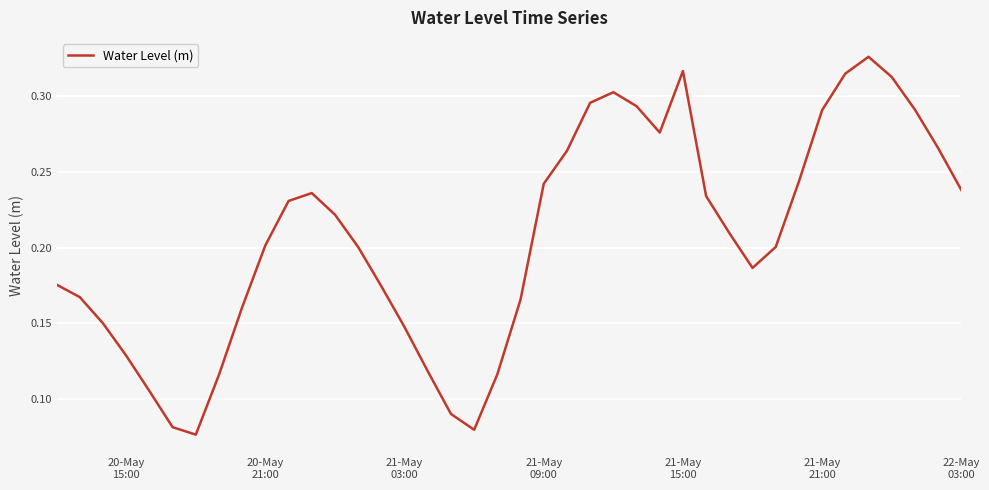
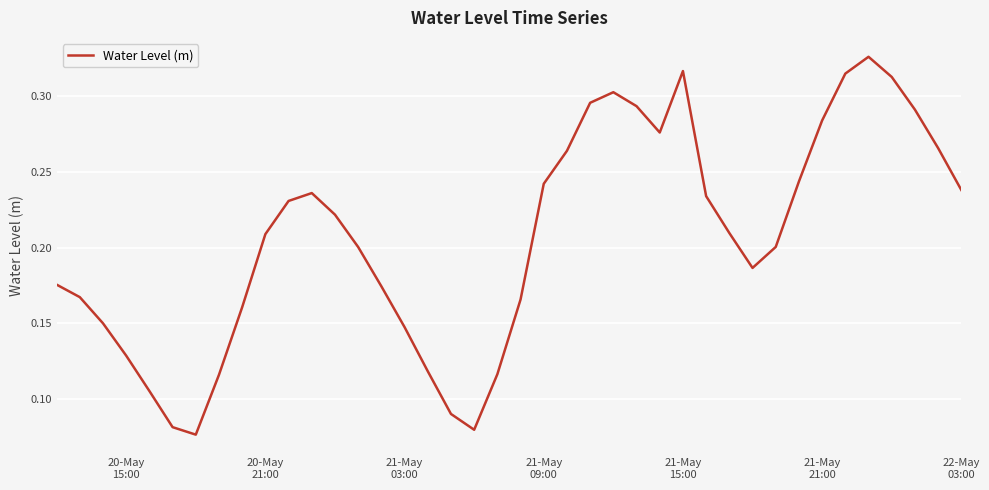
20-May 21:00: 0.202 -> 0.209
21-May 21:00: 0.291 -> 0.284
